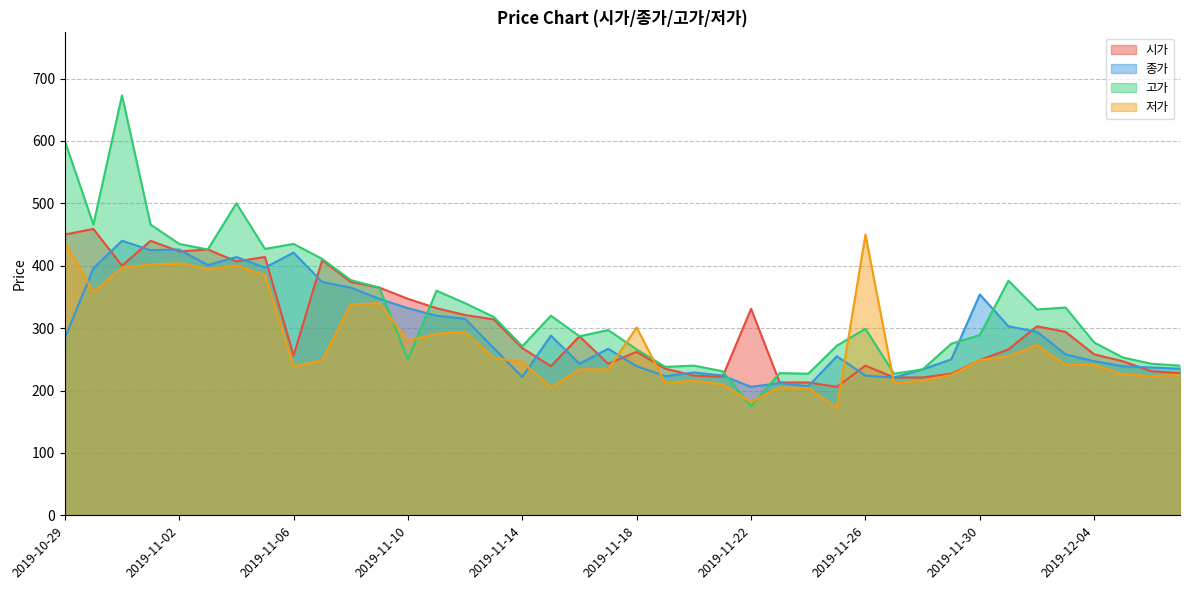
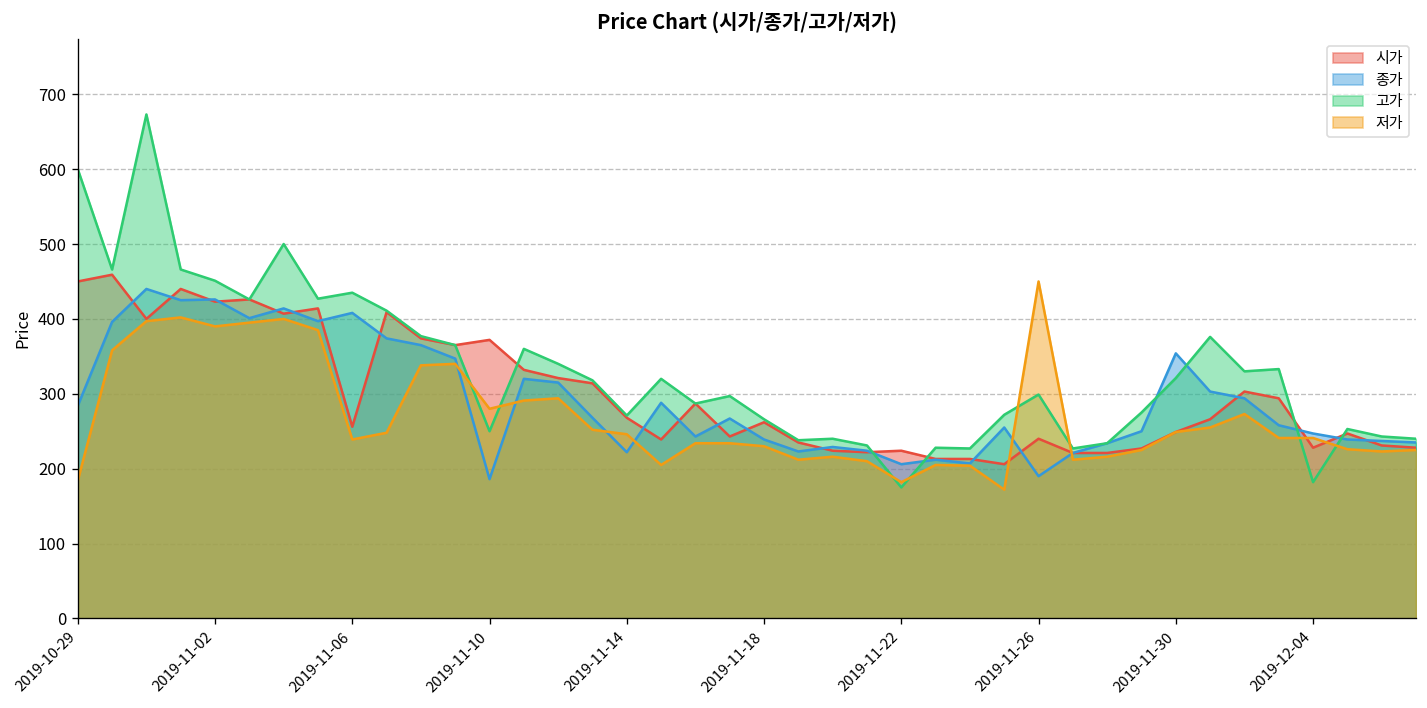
저가, 2019-10-29: 440 -> 180
고가, 2019-11-02: 440 -> 450
저가, 2019-11-02: 400 -> 390
종가, 2019-11-06: 420 -> 410
시가, 2019-11-10: 350 -> 370
종가, 2019-11-10: 330 -> 190
저가, 2019-11-18: 300 -> 230
시가, 2019-11-22: 330 -> 220
종가, 2019-11-26: 220 -> 190
고가, 2019-11-30: 290 -> 320
시가, 2019-12-04: 260 -> 230
고가, 2019-12-04: 280 -> 180
